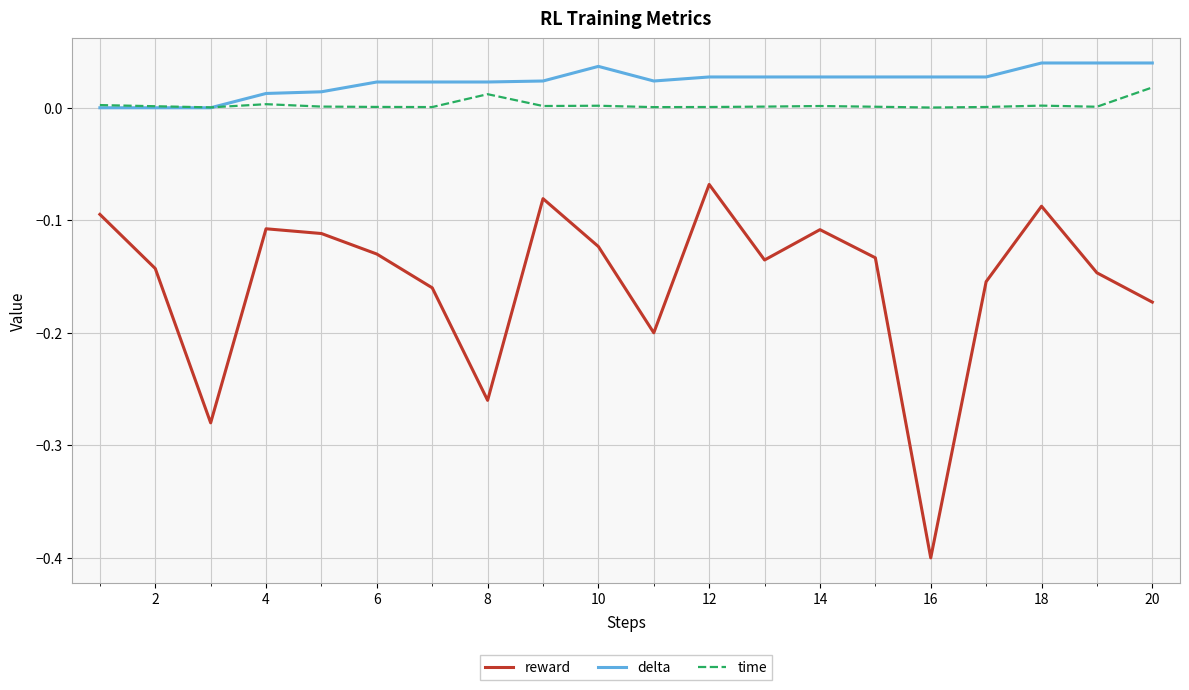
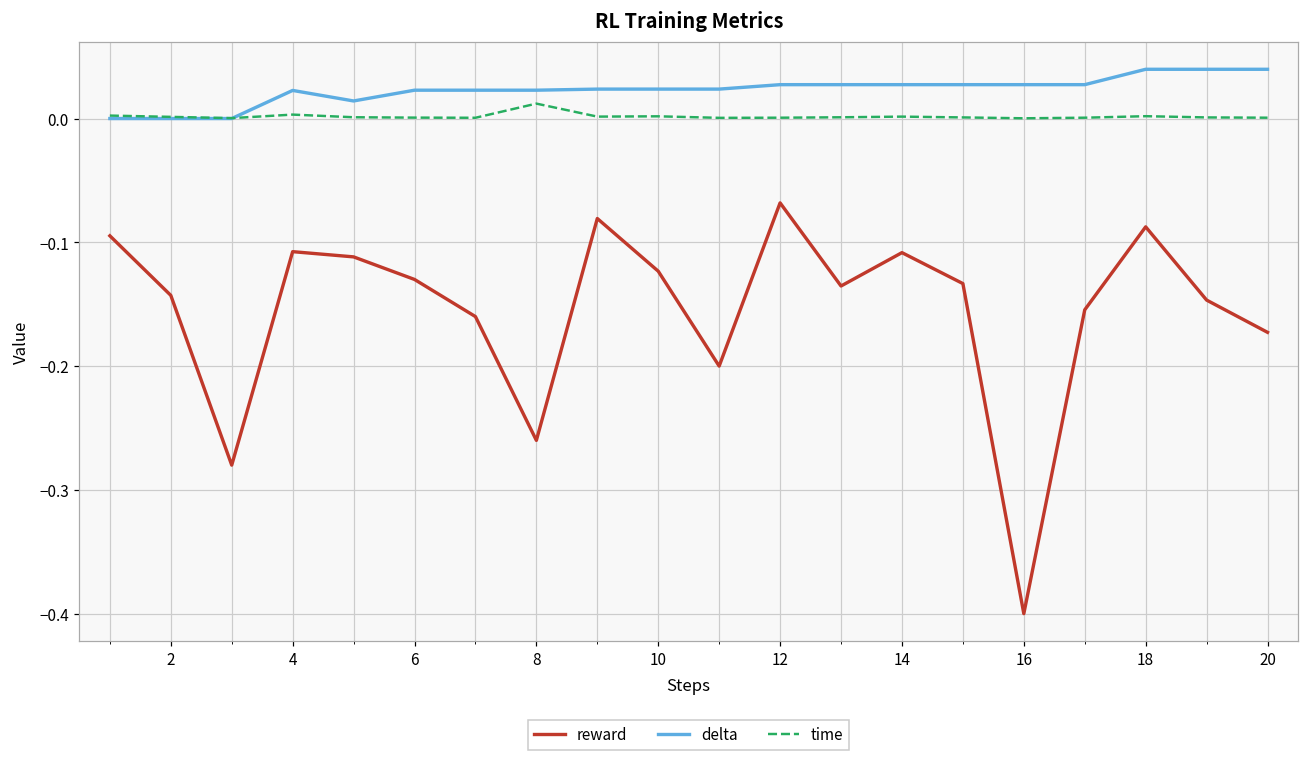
delta, 4: 0.013 -> 0.023
delta, 10: 0.037 -> 0.024
time, 20: 0.018 -> 0.001
